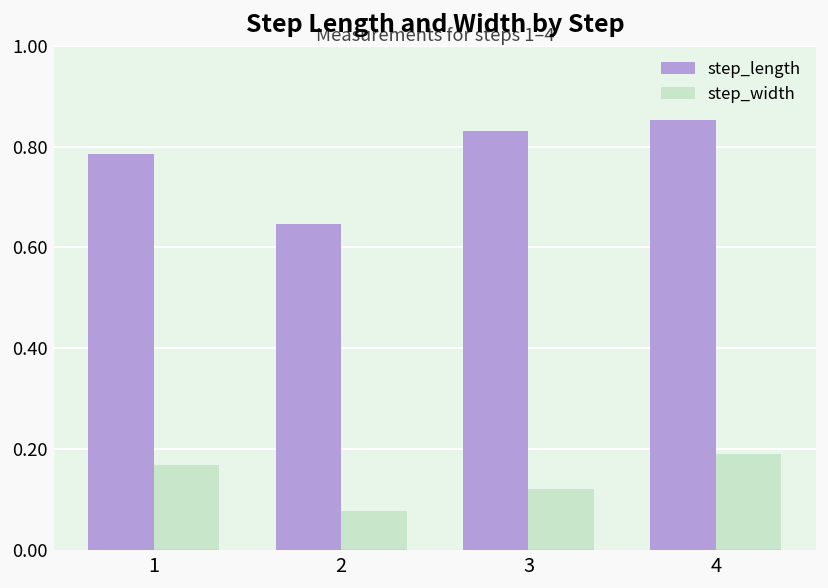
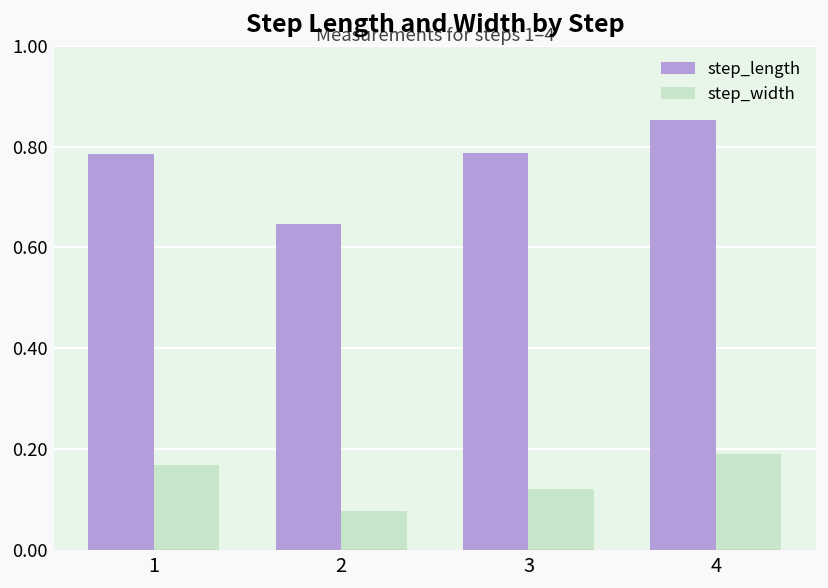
step_length, 3: 0.83 -> 0.79
